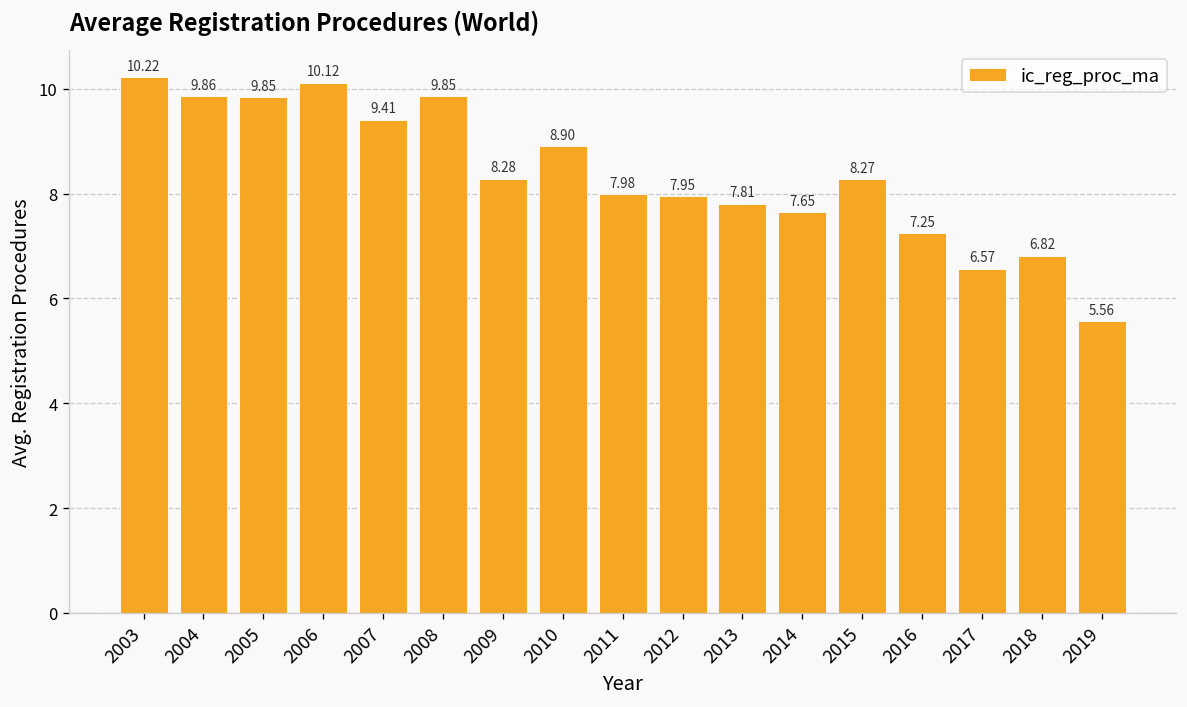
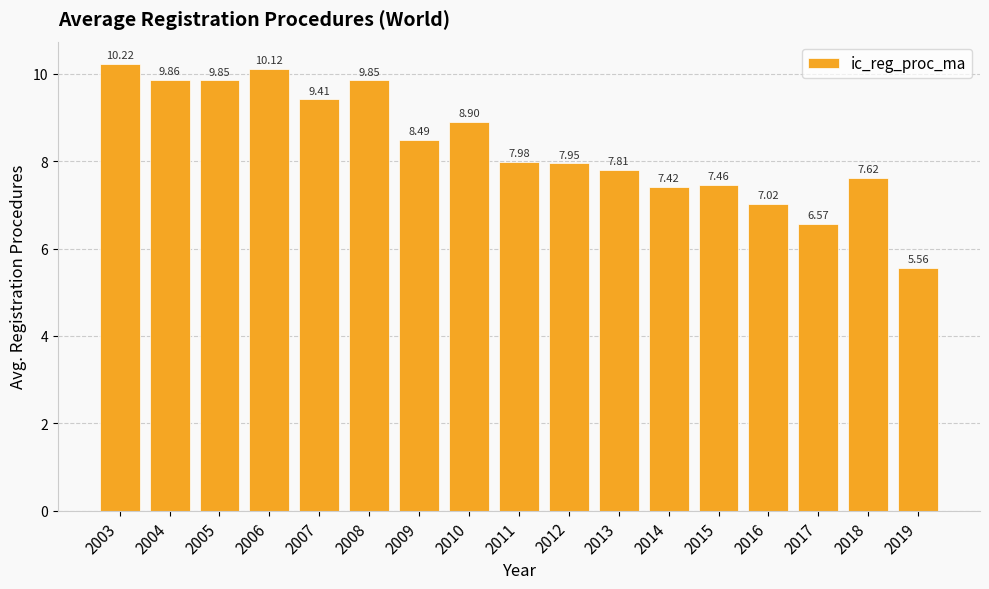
2009: 8.28 -> 8.49
2014: 7.65 -> 7.42
2015: 8.27 -> 7.46
2016: 7.25 -> 7.02
2018: 6.82 -> 7.62
